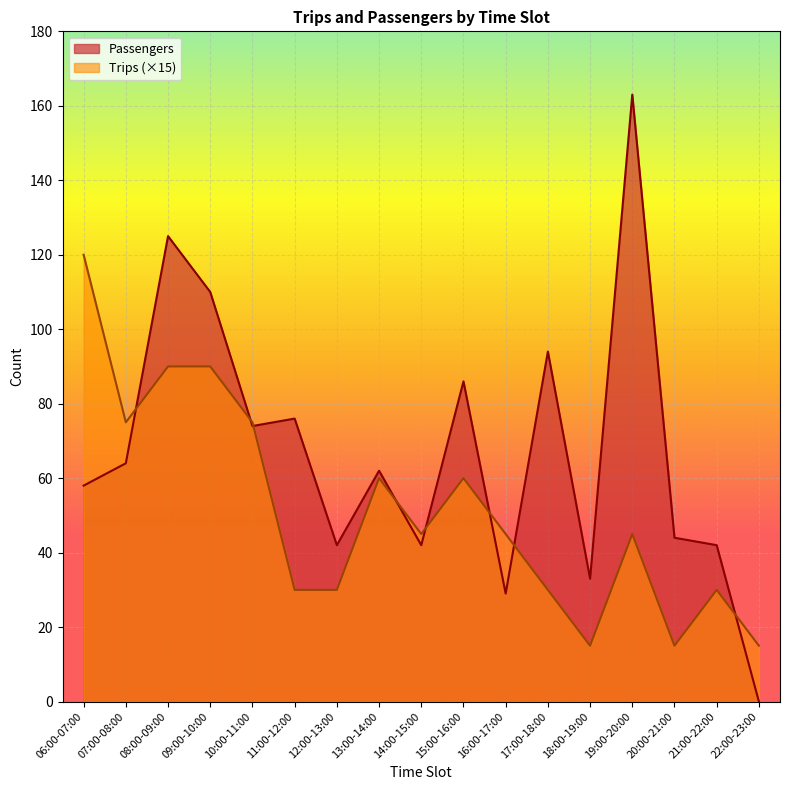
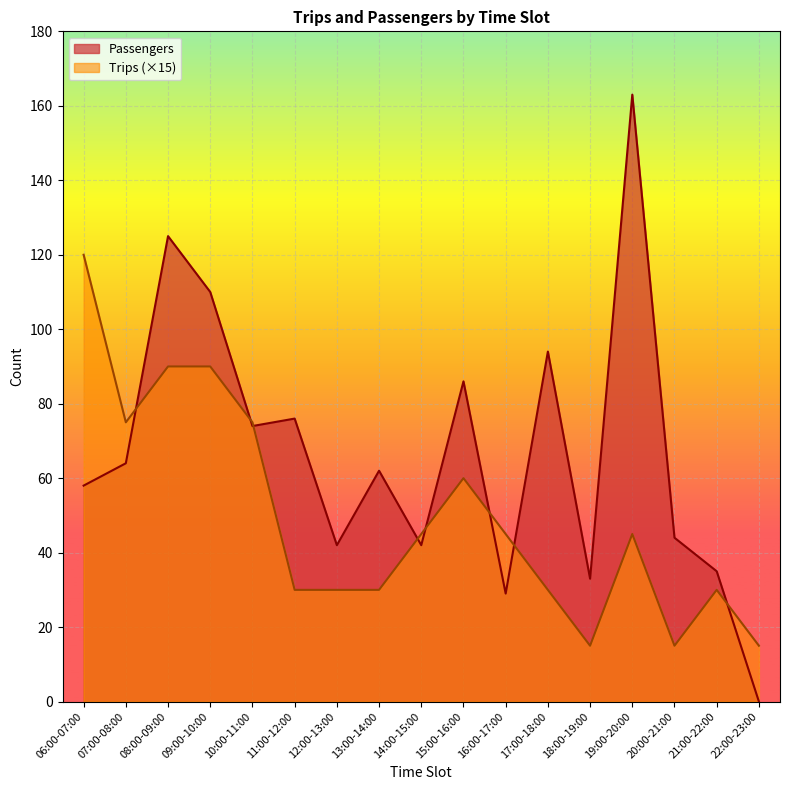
Trips (×15), 13:00-14:00: 60 -> 30
Passengers, 21:00-22:00: 42 -> 35
